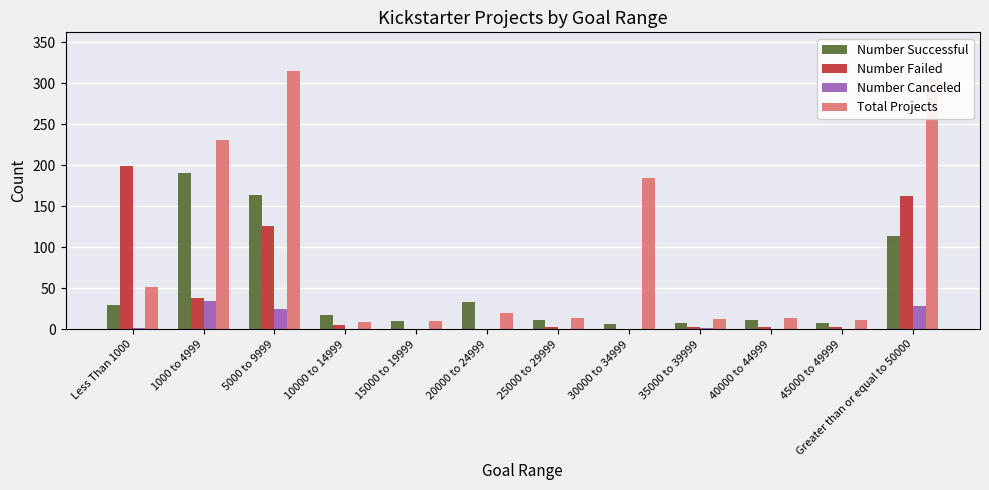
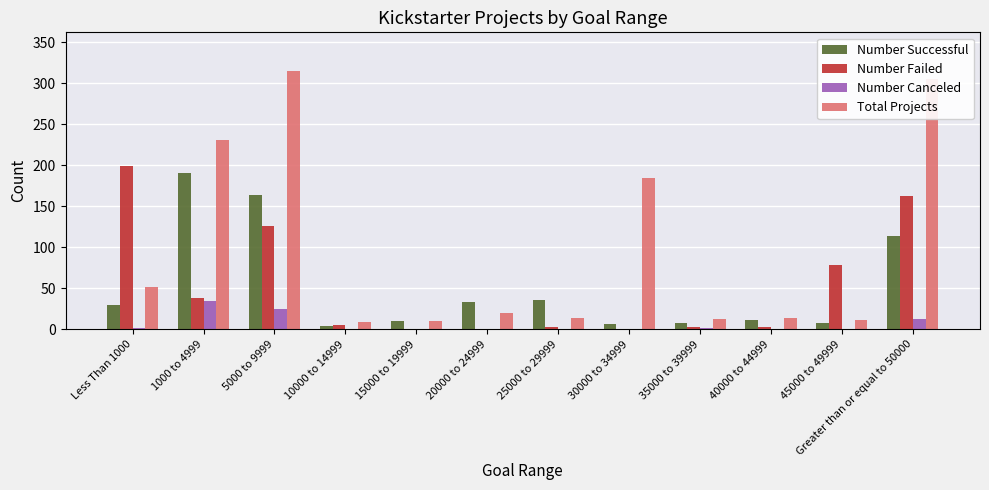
Number Successful, 10000 to 14999: 20 -> 0
Number Successful, 25000 to 29999: 10 -> 40
Number Failed, 45000 to 49999: 0 -> 80
Number Canceled, Greater than or equal to 50000: 30 -> 10
